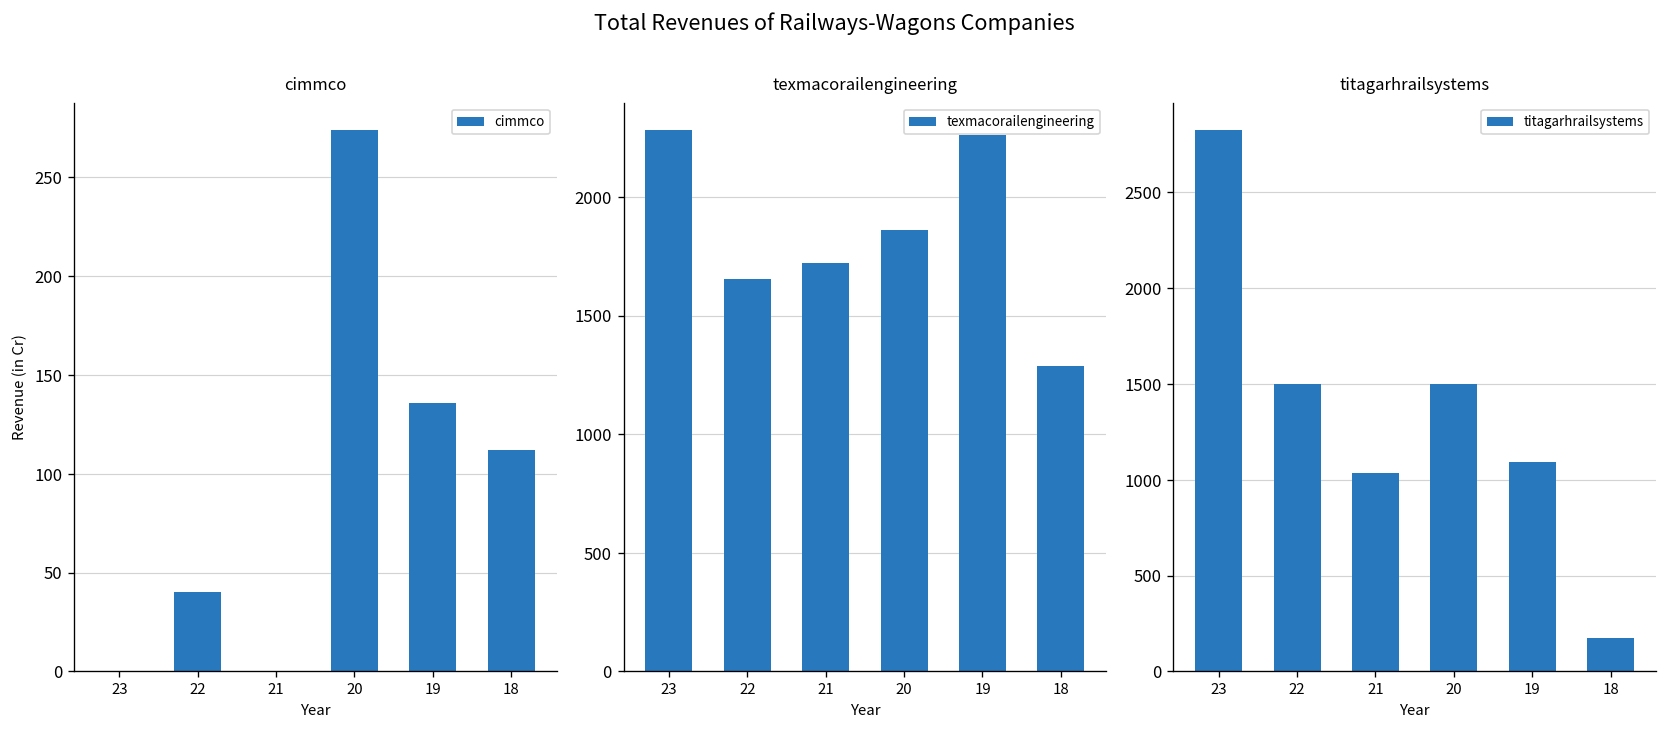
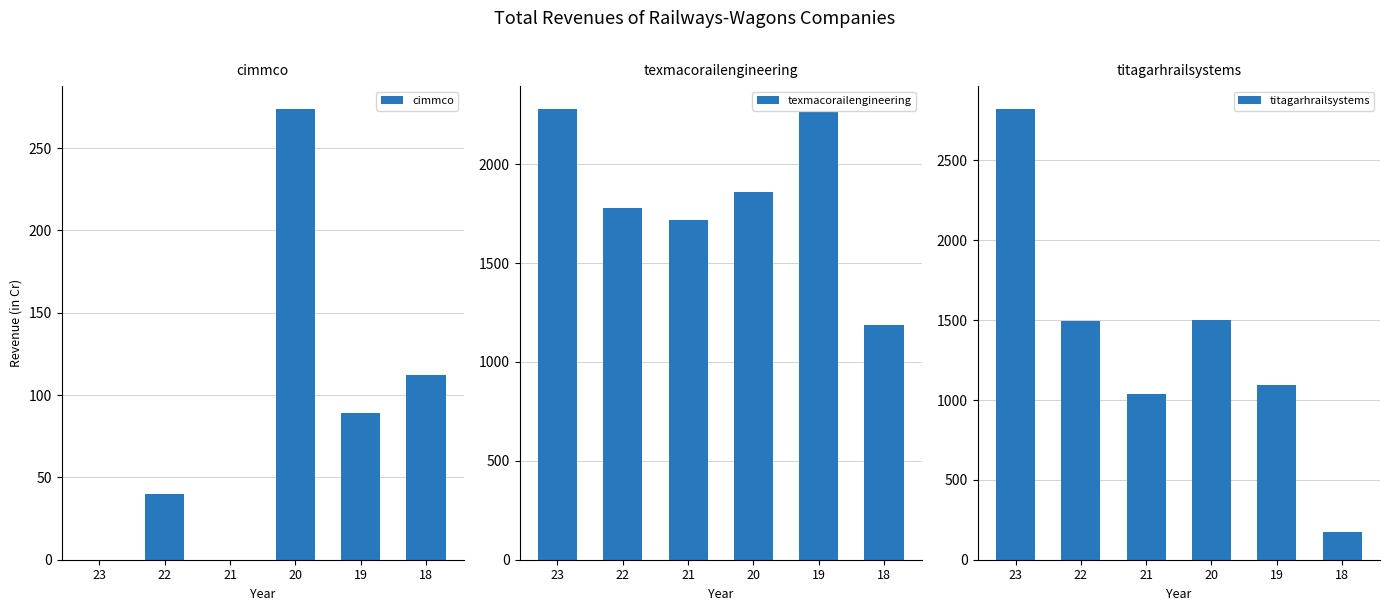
cimmco, 19: 136 -> 89
texmacorailengineering, 22: 1650 -> 1780
texmacorailengineering, 18: 1290 -> 1190
